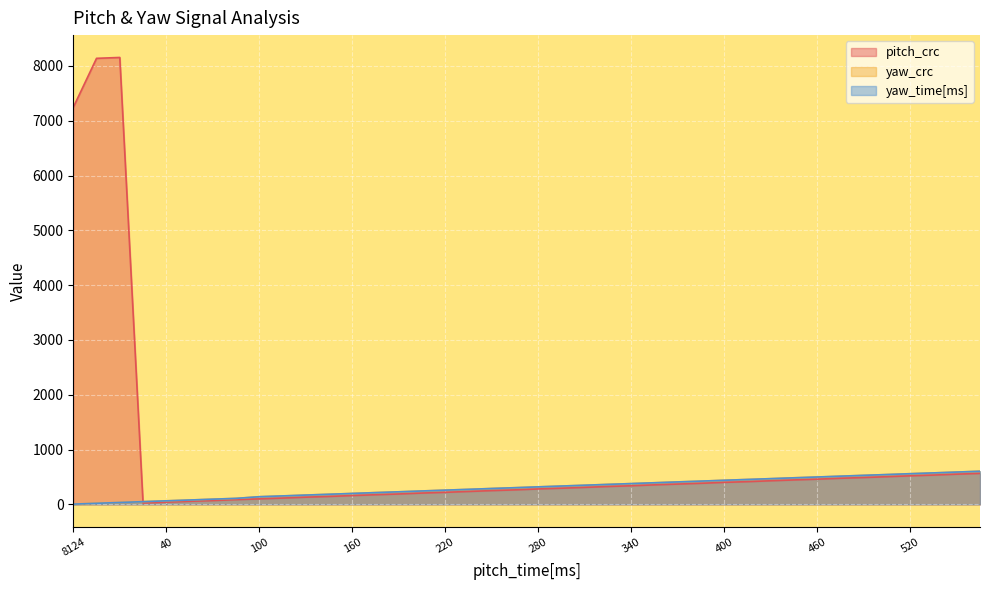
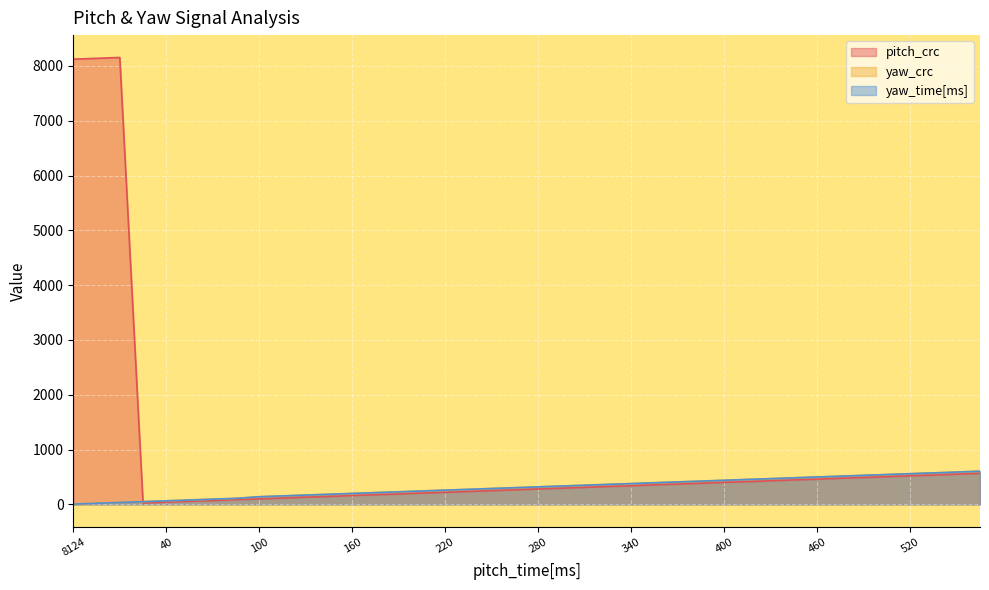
pitch_crc, 8124: 7200 -> 8100
